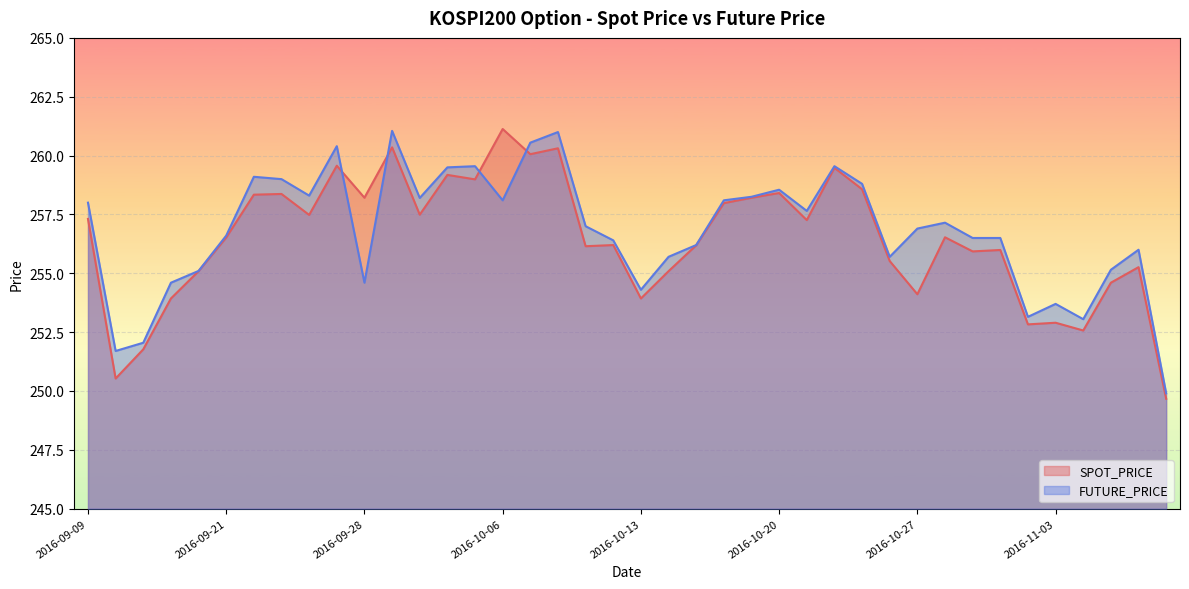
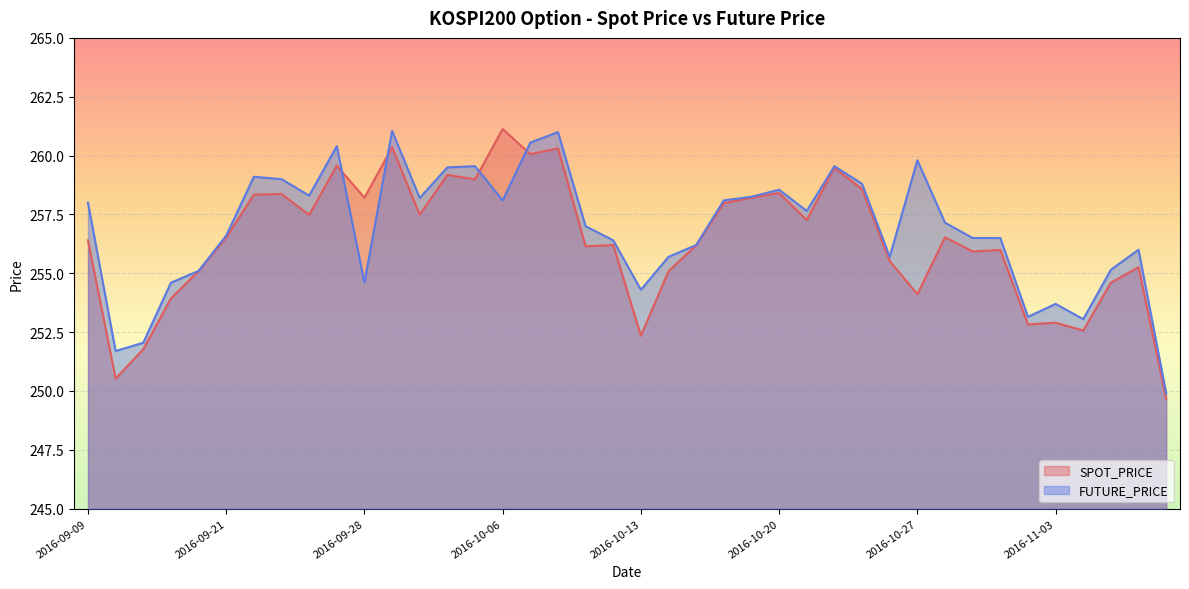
SPOT_PRICE, 2016-09-09: 257.3 -> 256.4
SPOT_PRICE, 2016-10-13: 253.9 -> 252.4
FUTURE_PRICE, 2016-10-27: 256.9 -> 259.8
